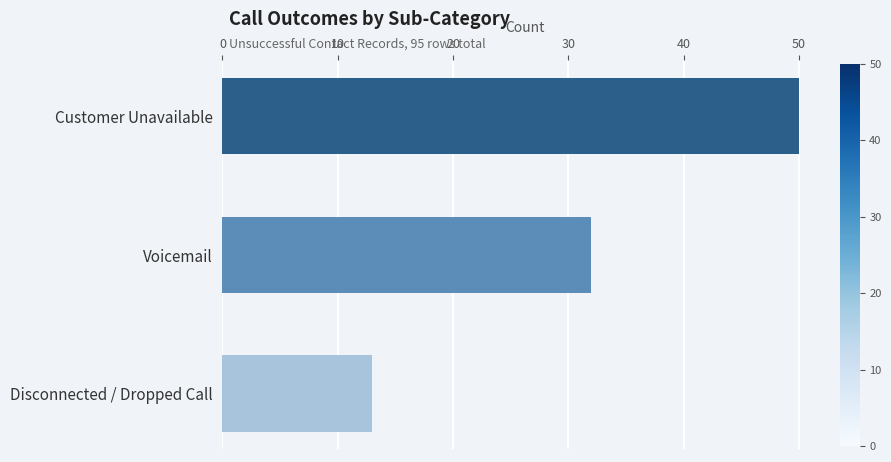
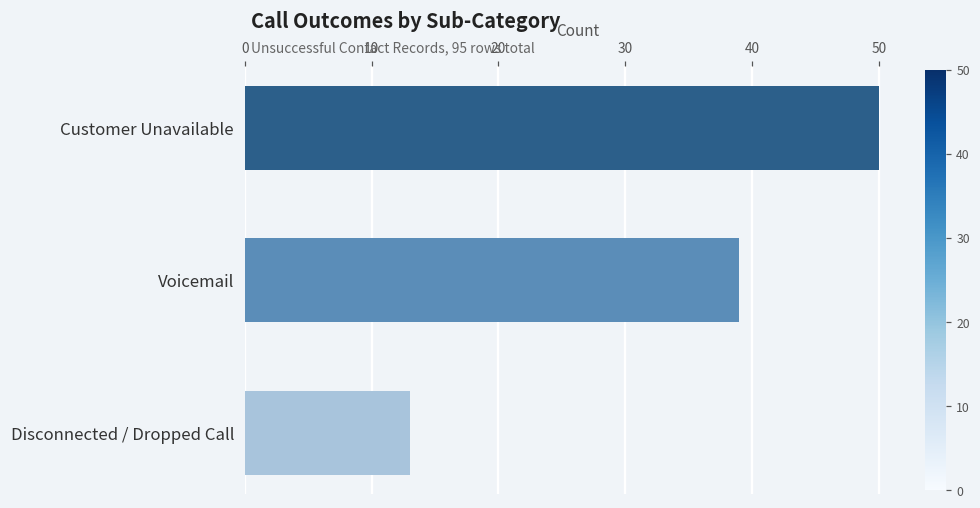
Voicemail: 32 -> 39
